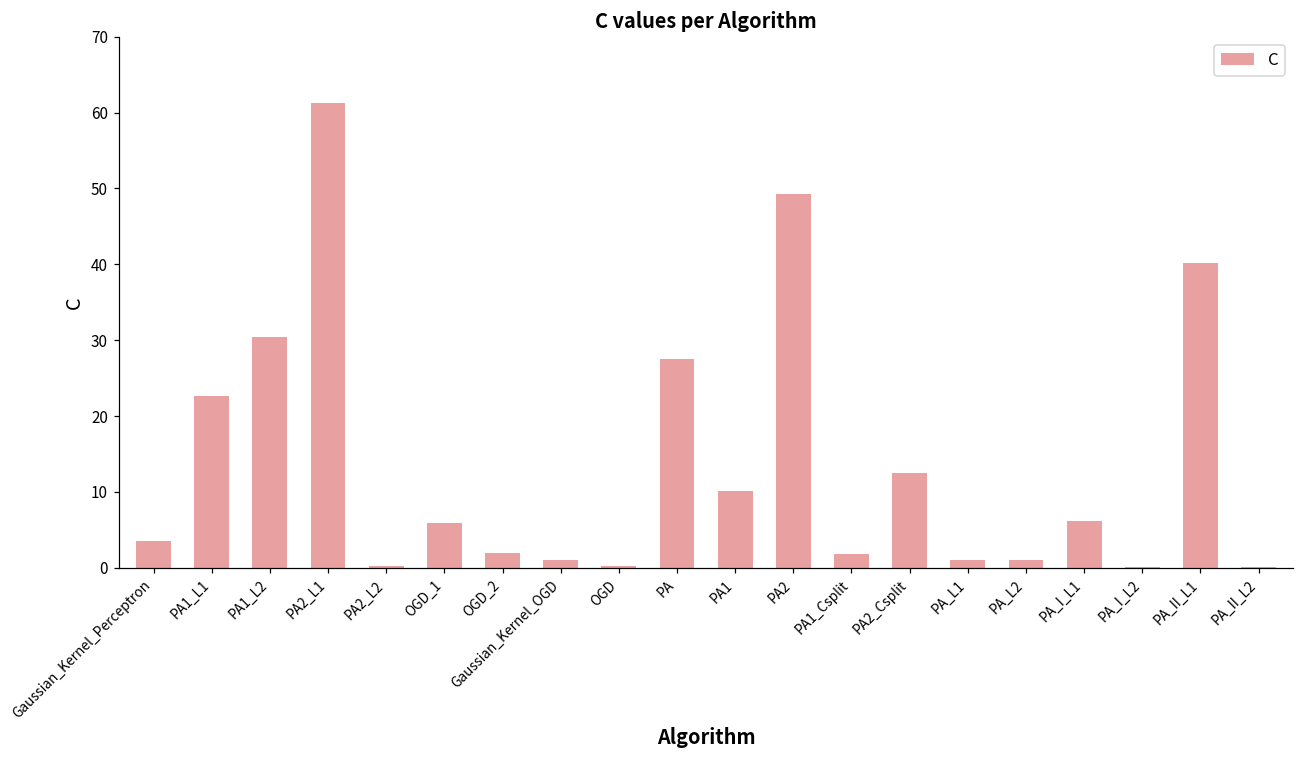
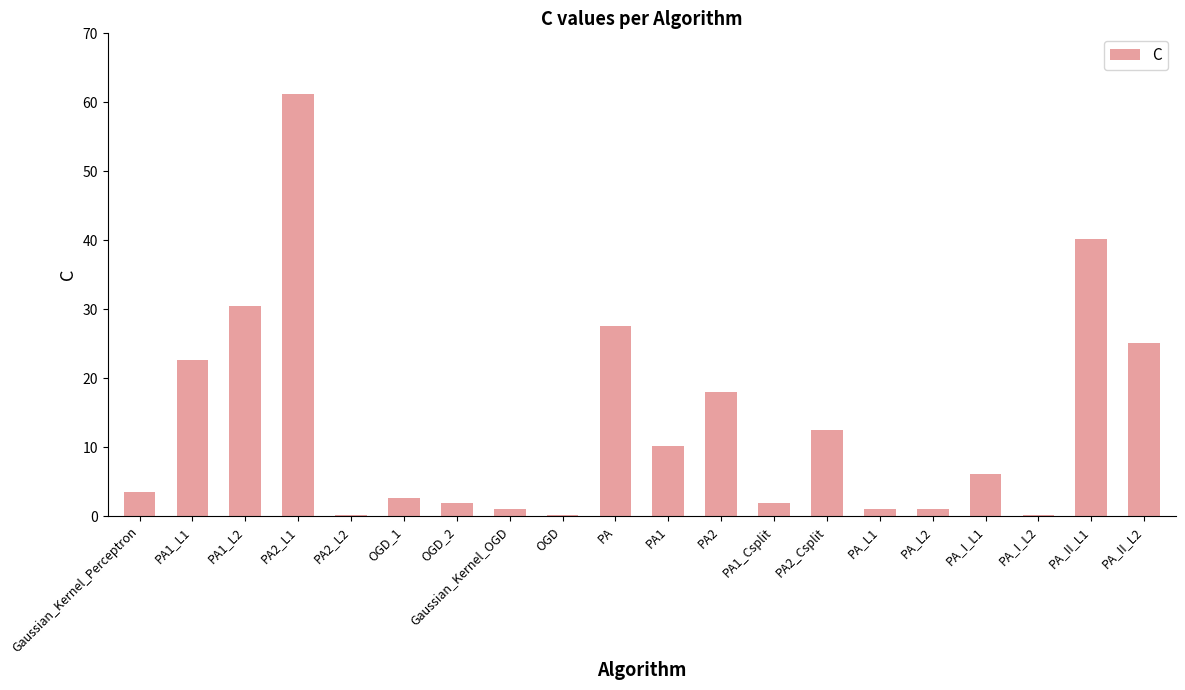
OGD_1: 6 -> 3
PA2: 49 -> 18
PA_II_L2: 0 -> 25
